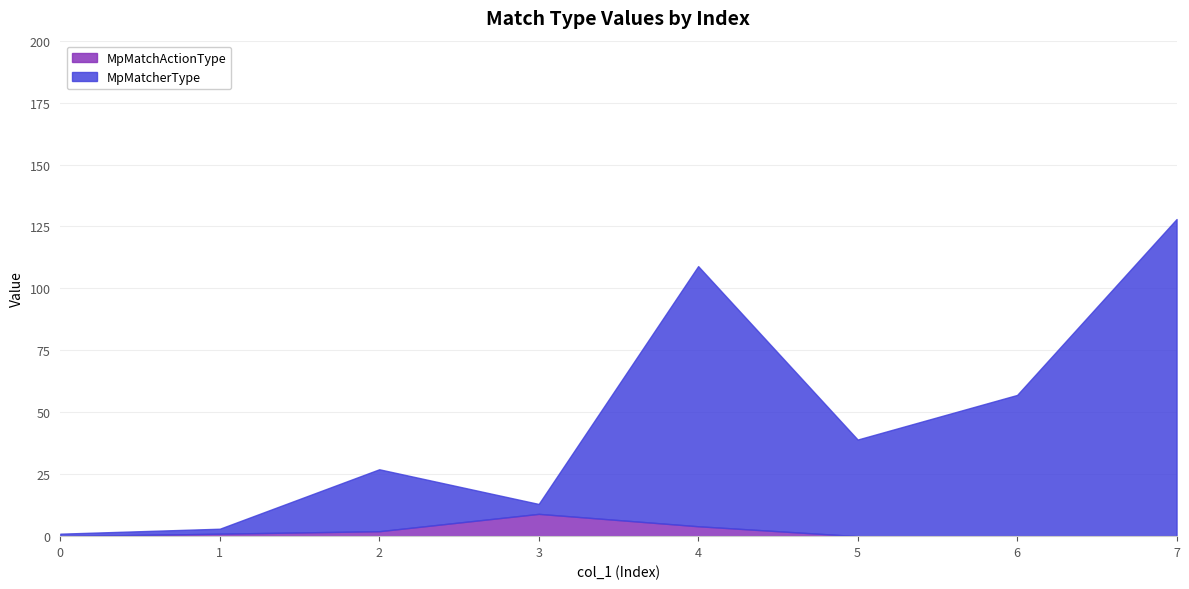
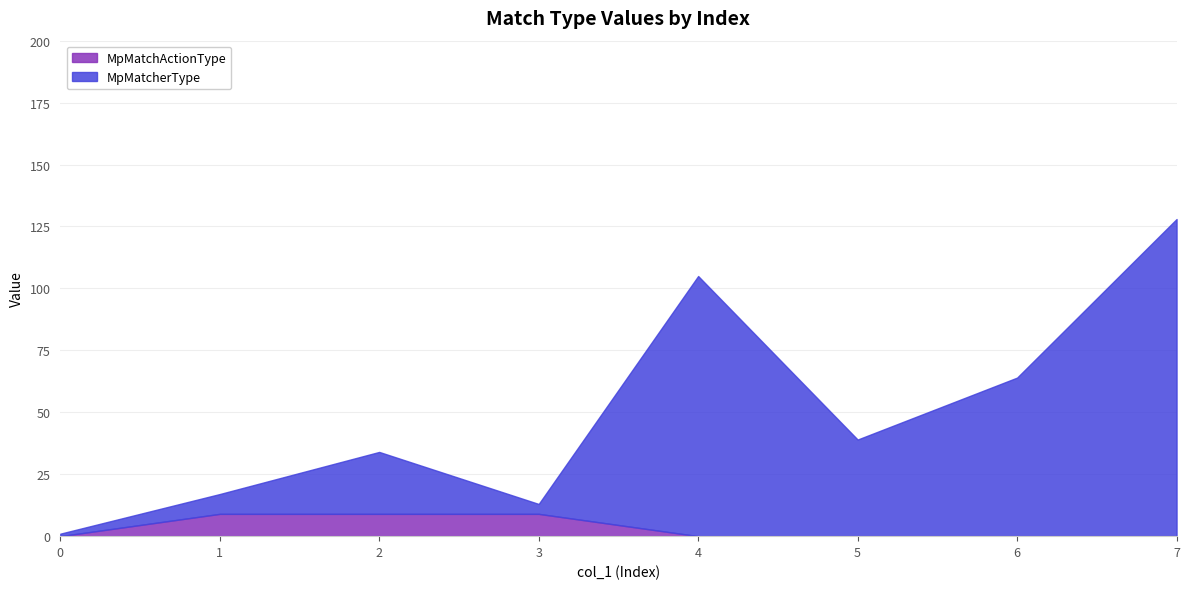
MpMatchActionType, 1: 1 -> 9
MpMatcherType, 1: 2 -> 8
MpMatchActionType, 2: 2 -> 9
MpMatchActionType, 4: 4 -> 0
MpMatcherType, 6: 57 -> 64
